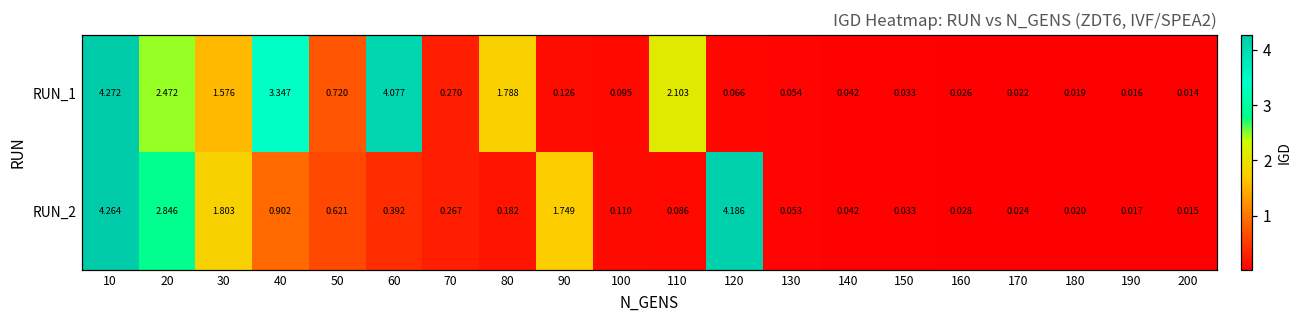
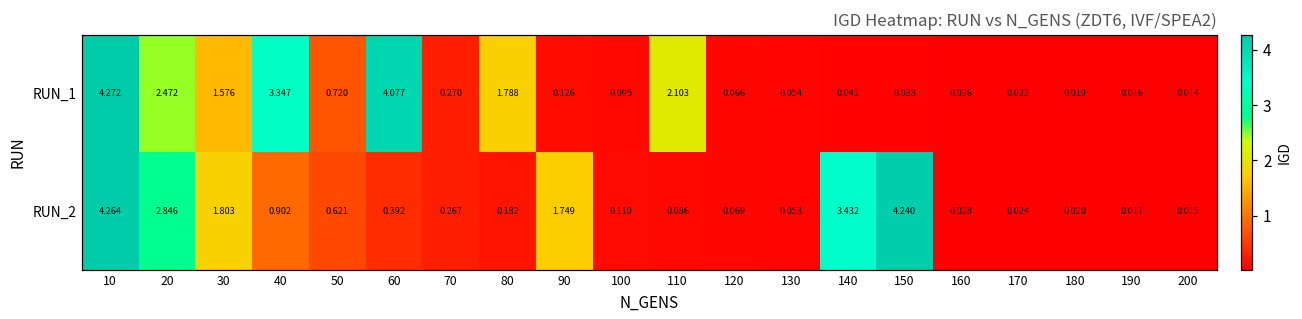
RUN_2, 120: 4.186 -> 0.069
RUN_2, 140: 0.042 -> 3.432
RUN_2, 150: 0.033 -> 4.240
